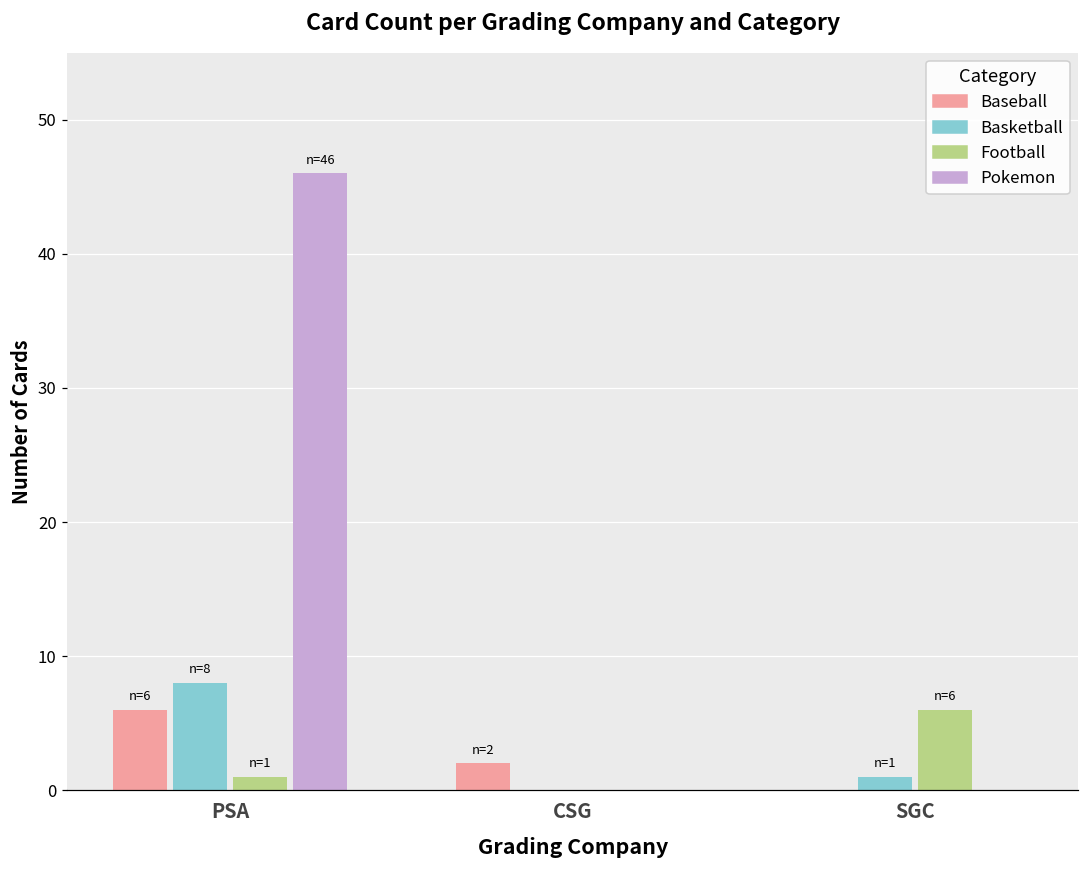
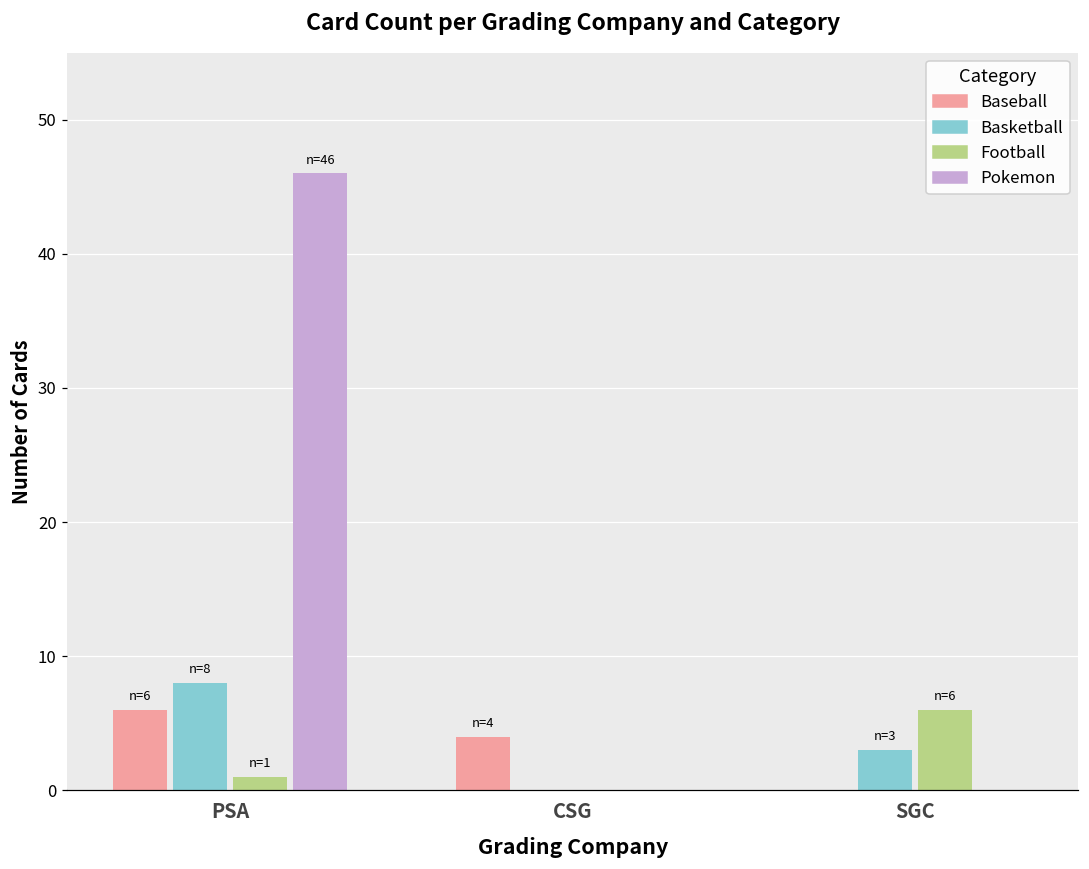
Baseball, CSG: 2 -> 4
Basketball, SGC: 1 -> 3
